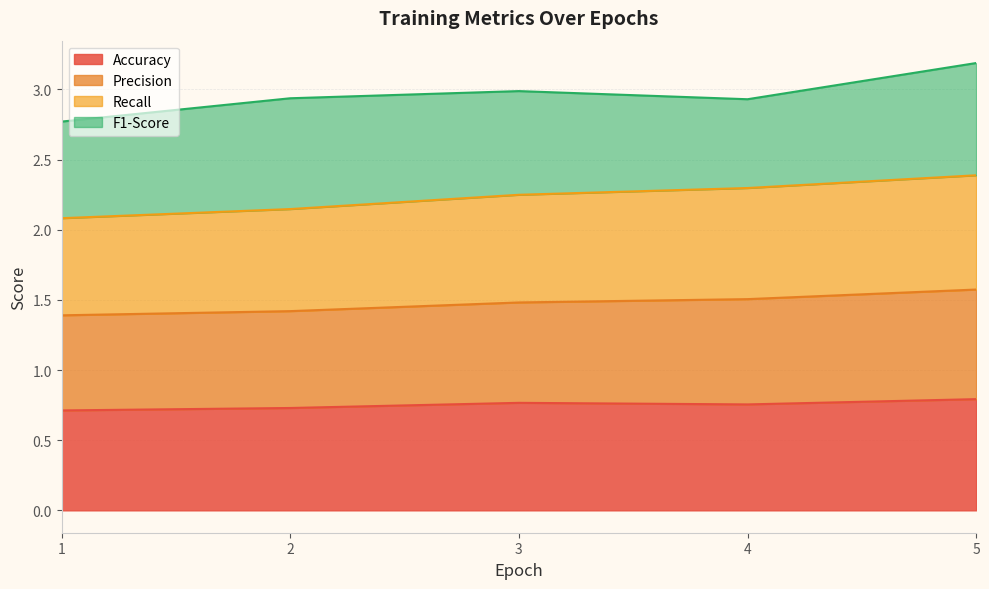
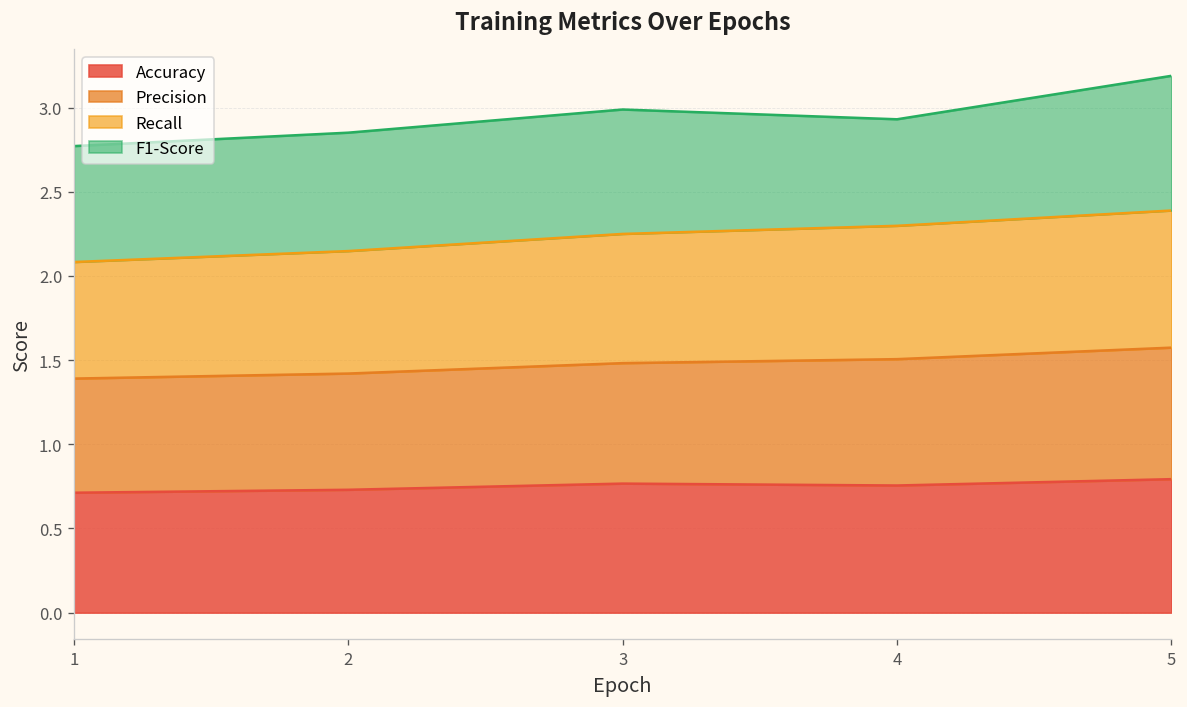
F1-Score, 2: 0.79 -> 0.70
